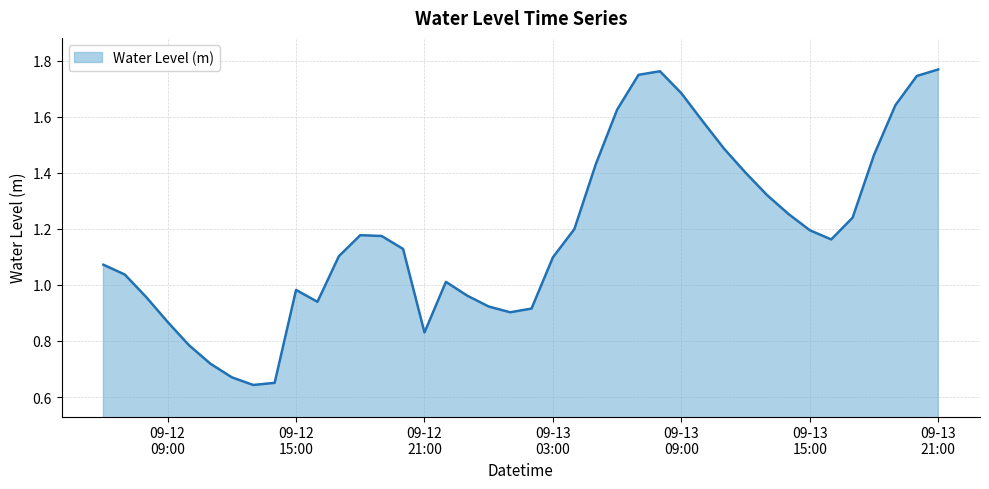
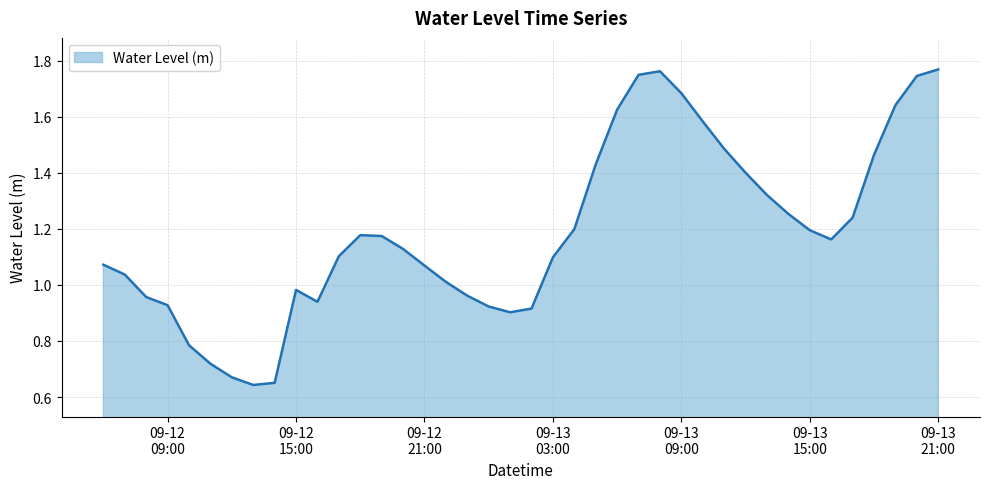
09-12 09:00: 0.87 -> 0.93
09-12 21:00: 0.83 -> 1.07
